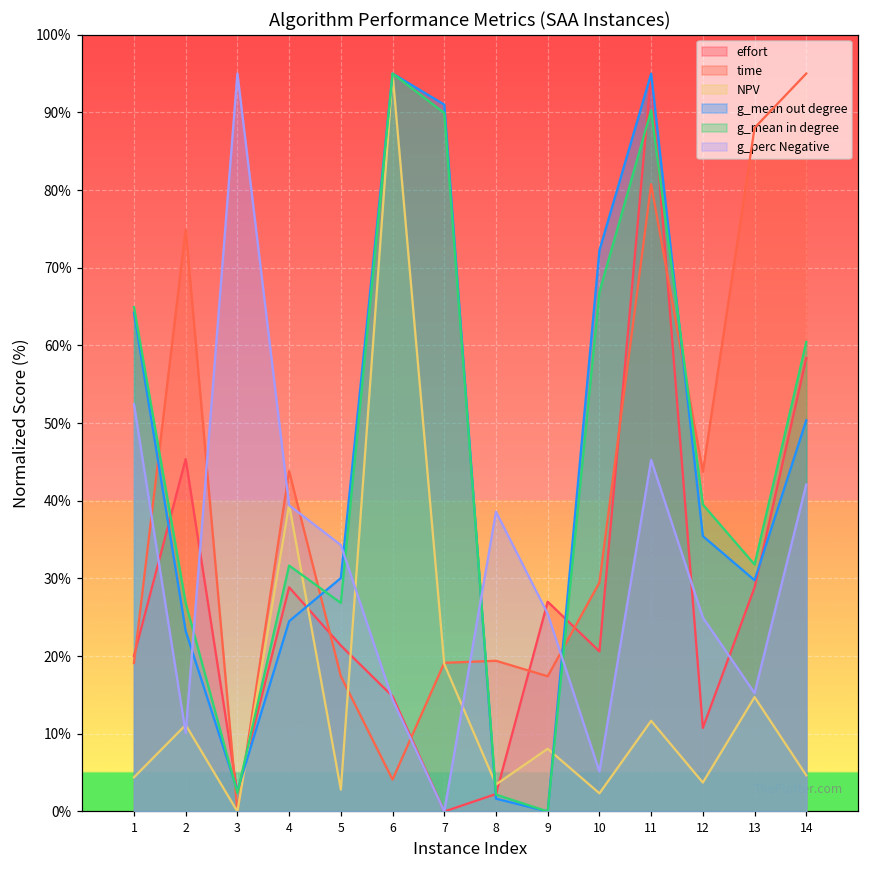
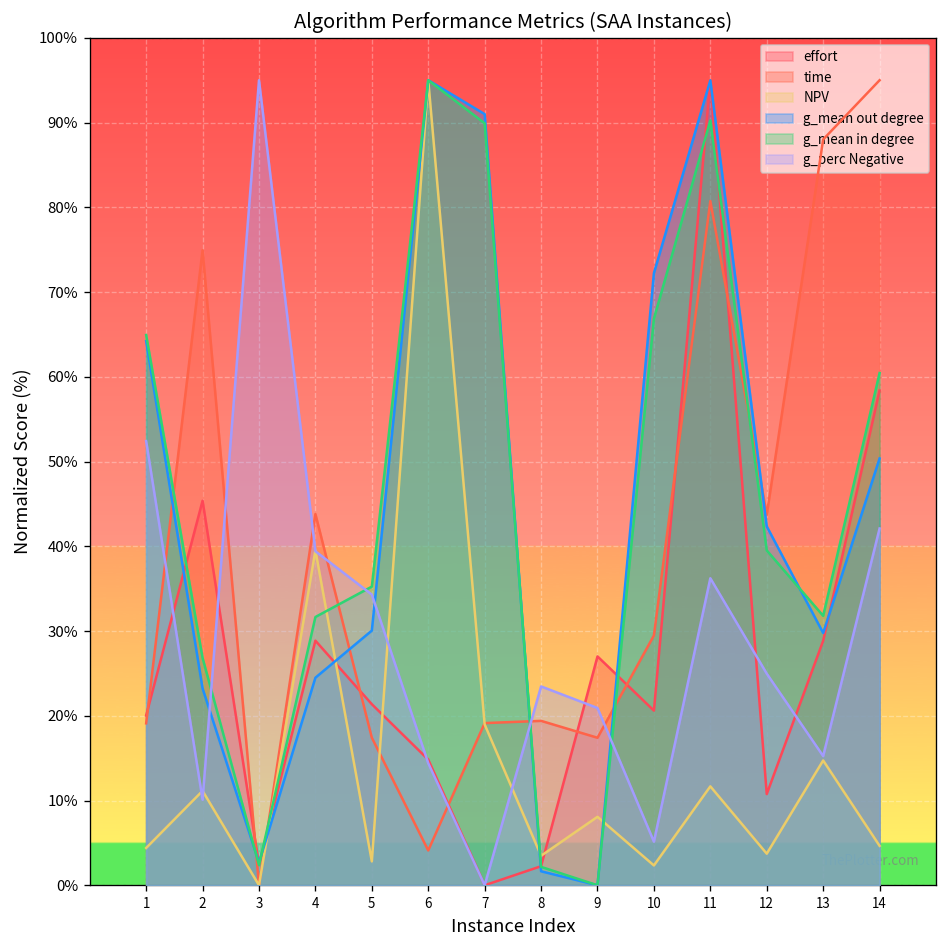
g_mean in degree, 5: 27% -> 35%
g_perc Negative, 8: 39% -> 23%
g_perc Negative, 9: 25% -> 21%
g_perc Negative, 11: 45% -> 36%
g_mean out degree, 12: 35% -> 42%
